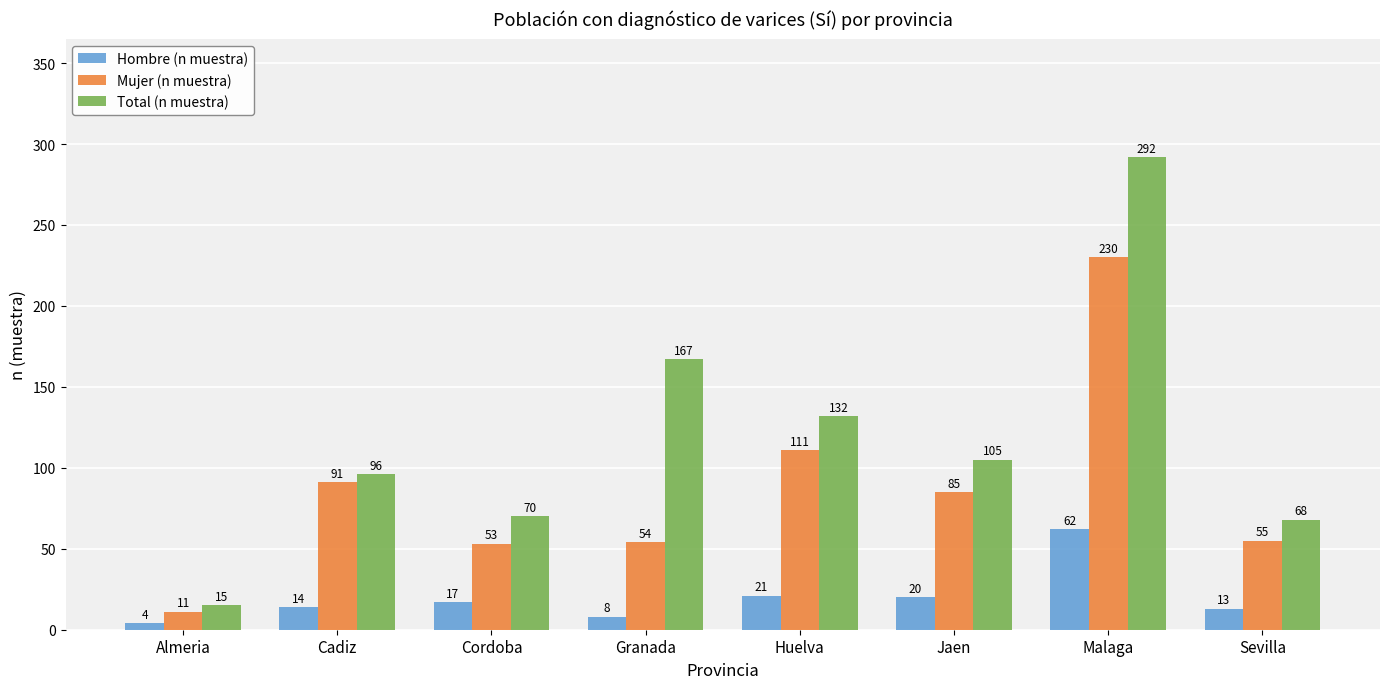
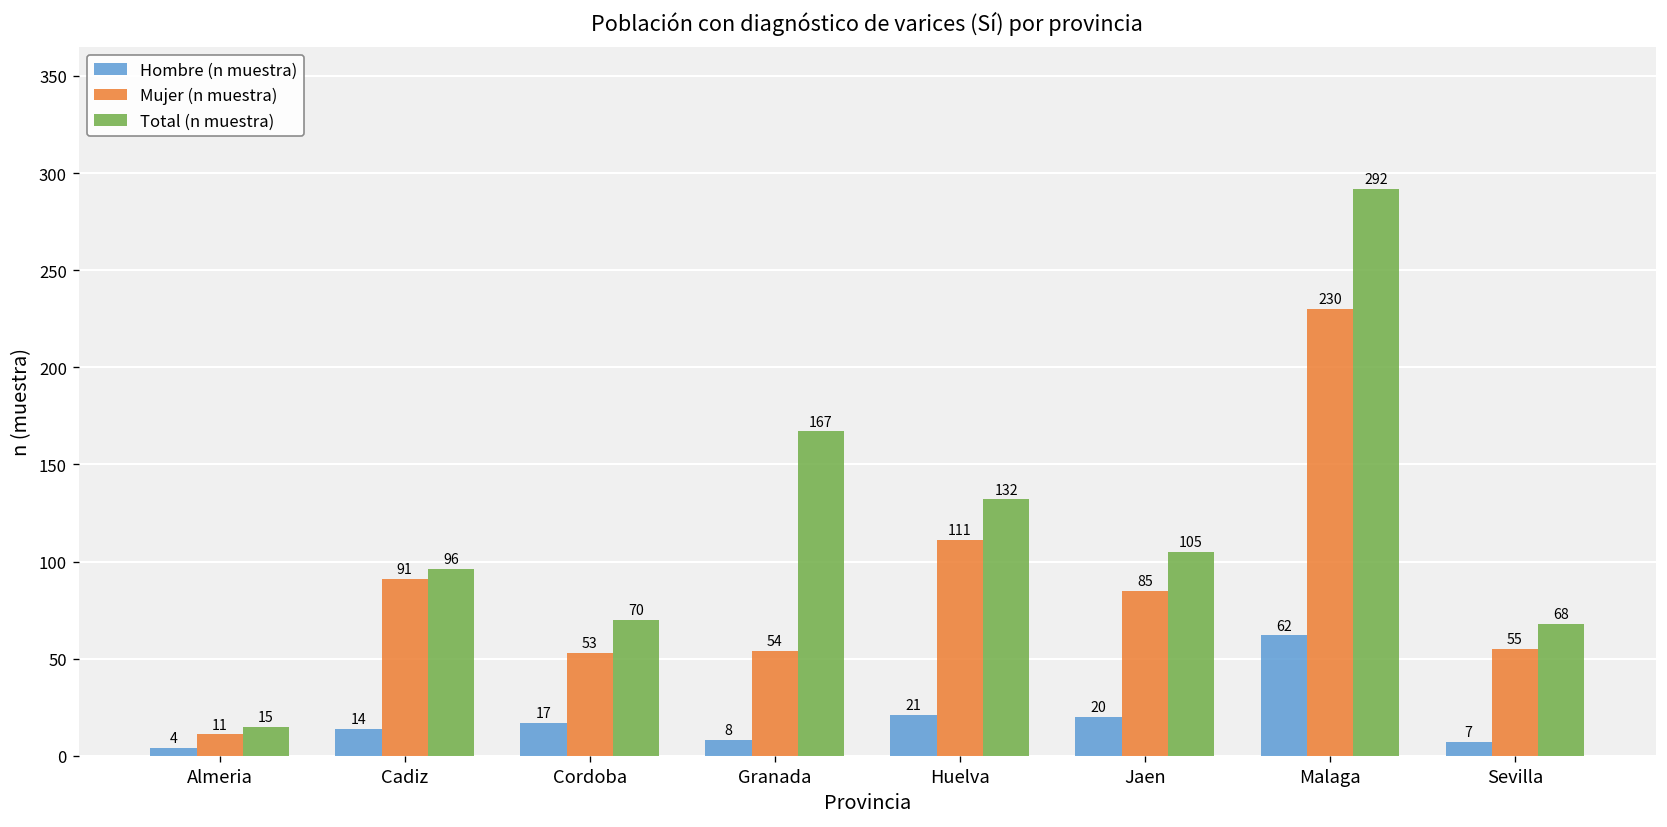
Hombre (n muestra), Sevilla: 13 -> 7
